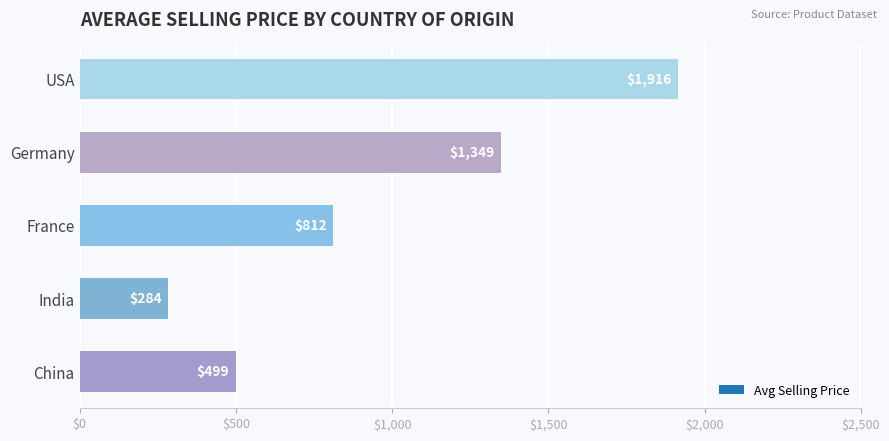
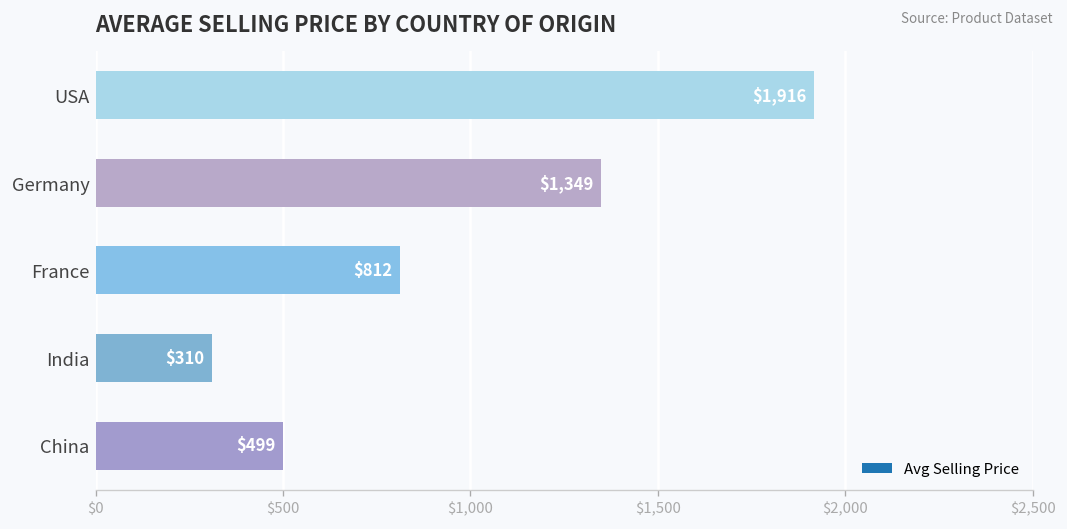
India: $284 -> $310
